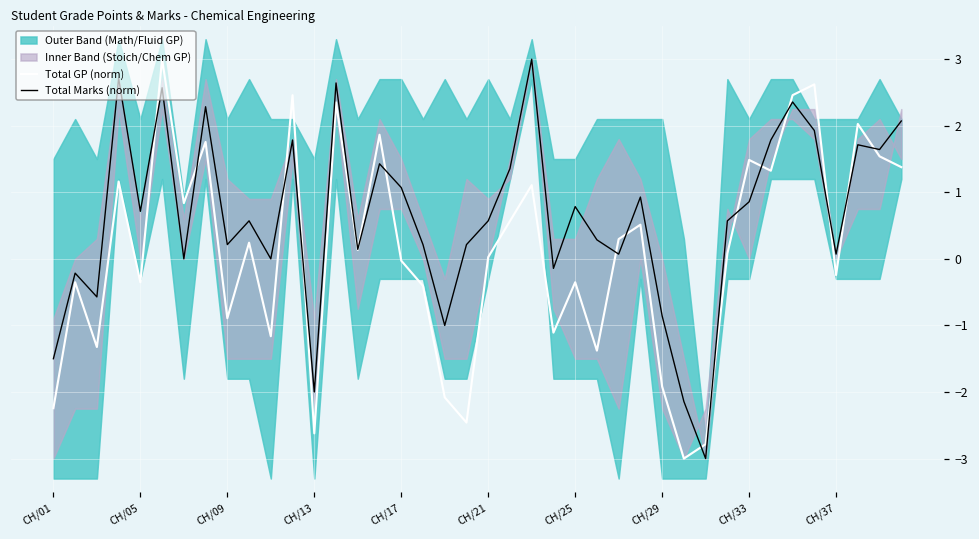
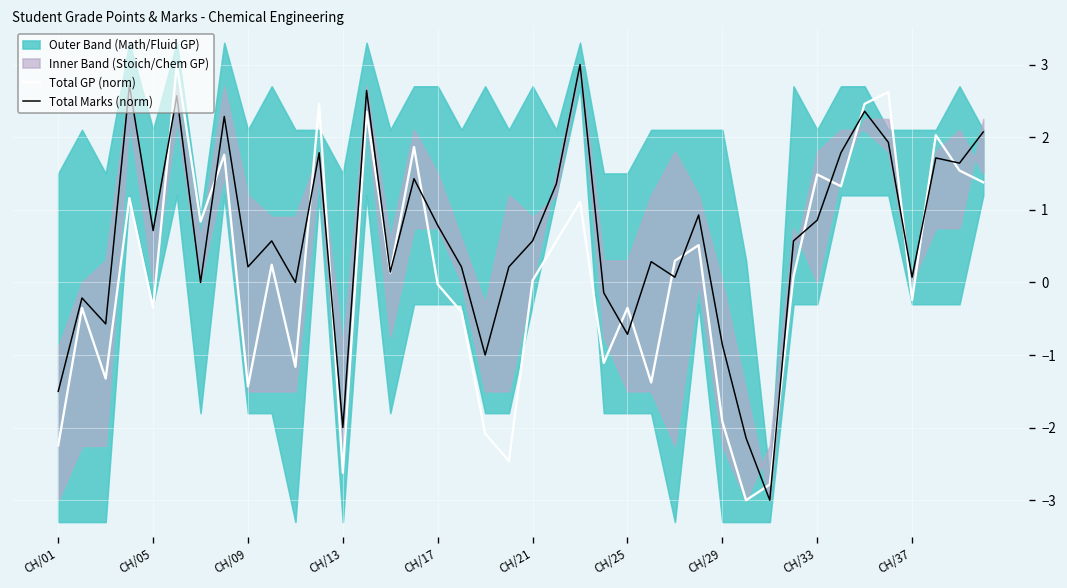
Total GP (norm), CH/09: -0.9 -> -1.4
Total Marks (norm), CH/17: 1.1 -> 0.8
Total Marks (norm), CH/25: 0.8 -> -0.7
